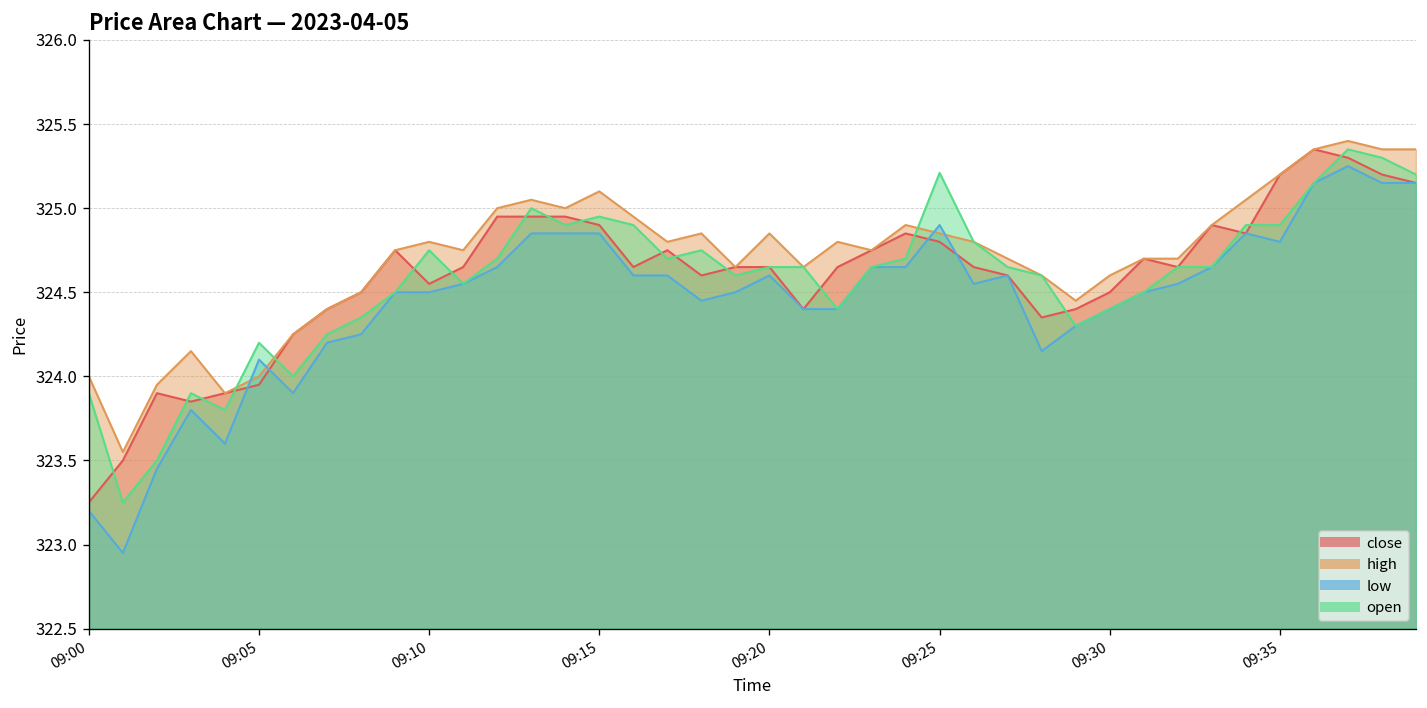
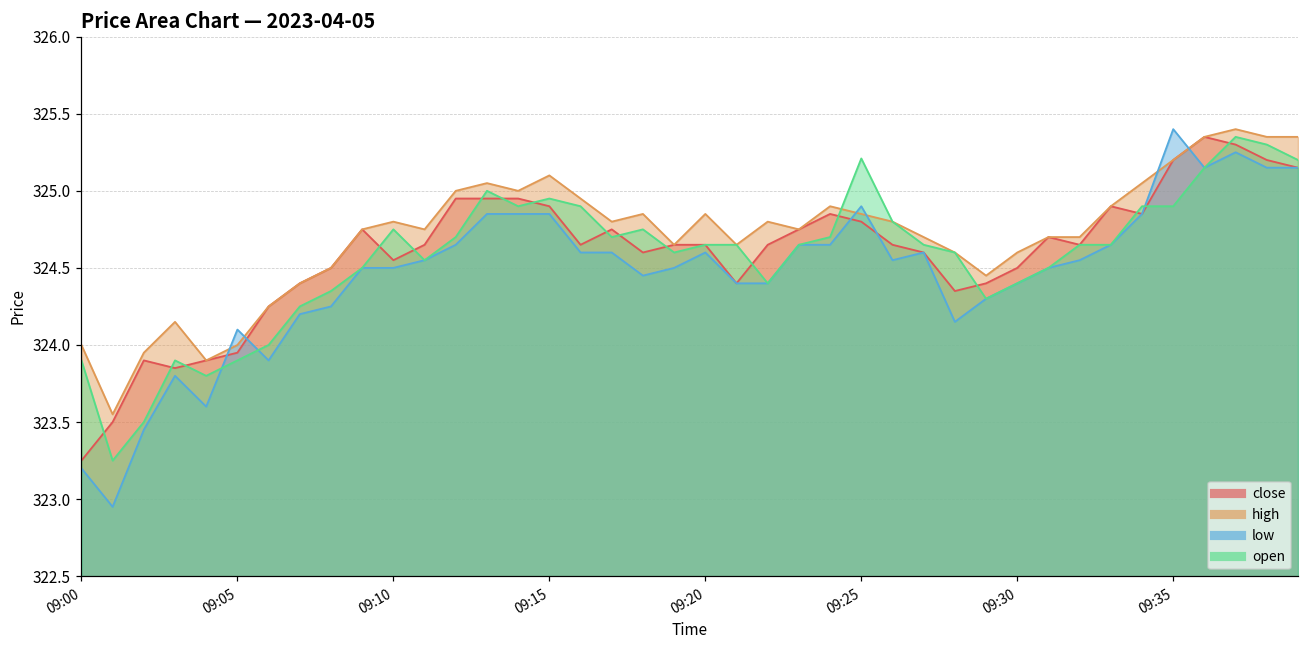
open, 09:05: 324.2 -> 323.9
low, 09:35: 324.8 -> 325.4
